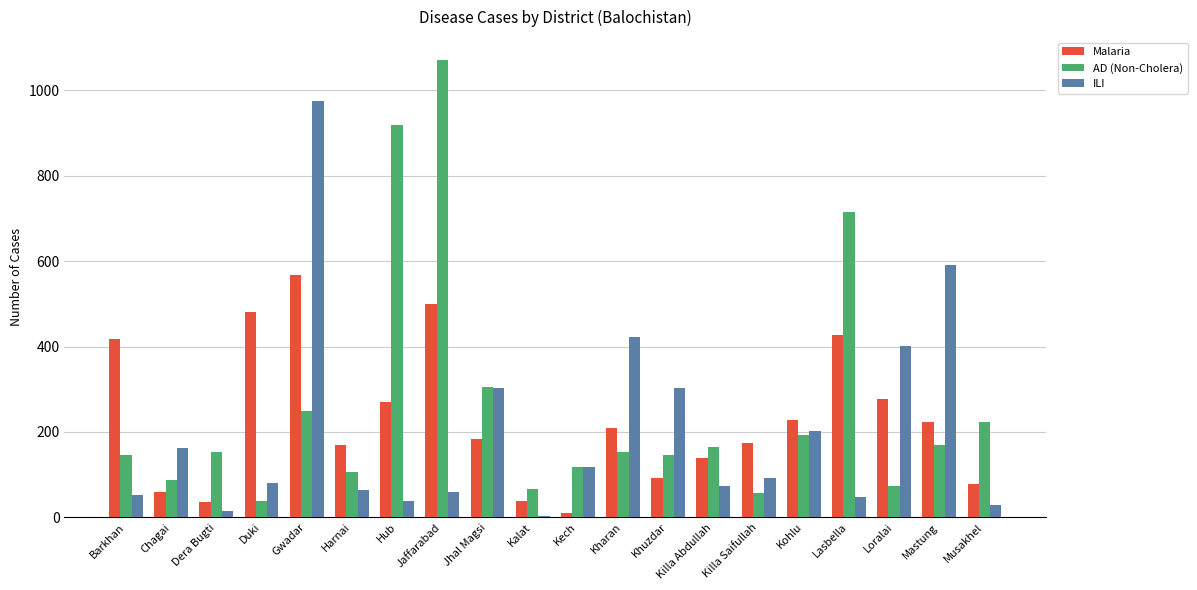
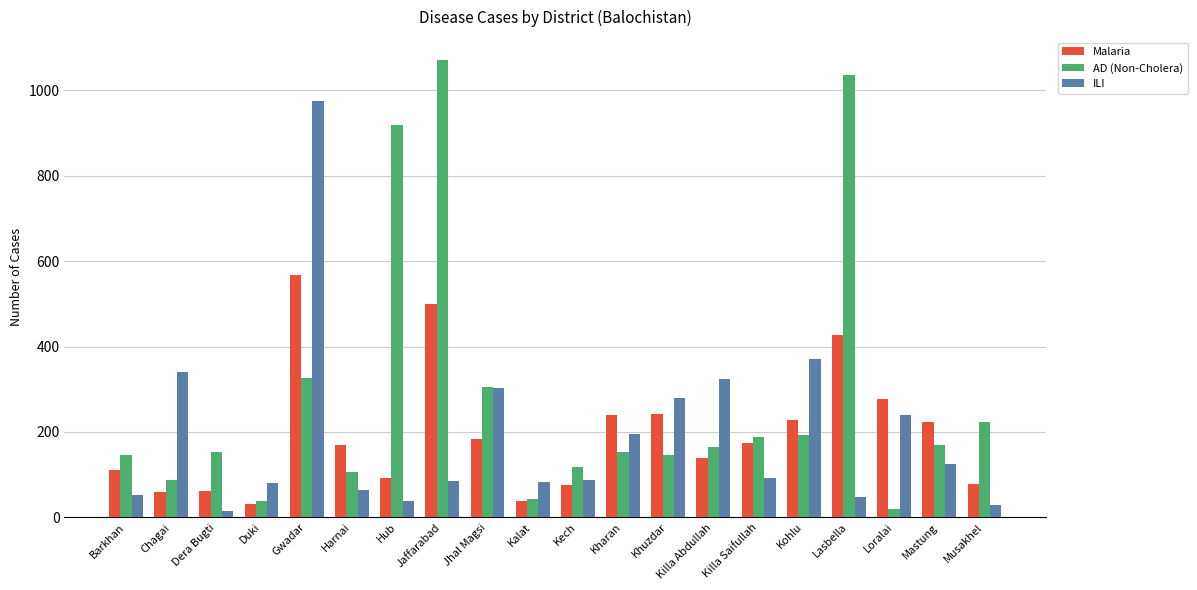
Malaria, Barkhan: 420 -> 110
ILI, Chagai: 160 -> 340
Malaria, Dera Bugti: 40 -> 60
Malaria, Duki: 480 -> 30
AD (Non-Cholera), Gwadar: 250 -> 330
Malaria, Hub: 270 -> 90
ILI, Jaffarabad: 60 -> 90
AD (Non-Cholera), Kalat: 70 -> 40
ILI, Kalat: 0 -> 80
Malaria, Kech: 10 -> 80
ILI, Kech: 120 -> 90
Malaria, Kharan: 210 -> 240
ILI, Kharan: 420 -> 190
Malaria, Khuzdar: 90 -> 240
ILI, Khuzdar: 300 -> 280
ILI, Killa Abdullah: 70 -> 330
AD (Non-Cholera), Killa Saifullah: 60 -> 190
ILI, Kohlu: 200 -> 370
AD (Non-Cholera), Lasbella: 720 -> 1040
AD (Non-Cholera), Loralai: 70 -> 20
ILI, Loralai: 400 -> 240
ILI, Mastung: 590 -> 130
